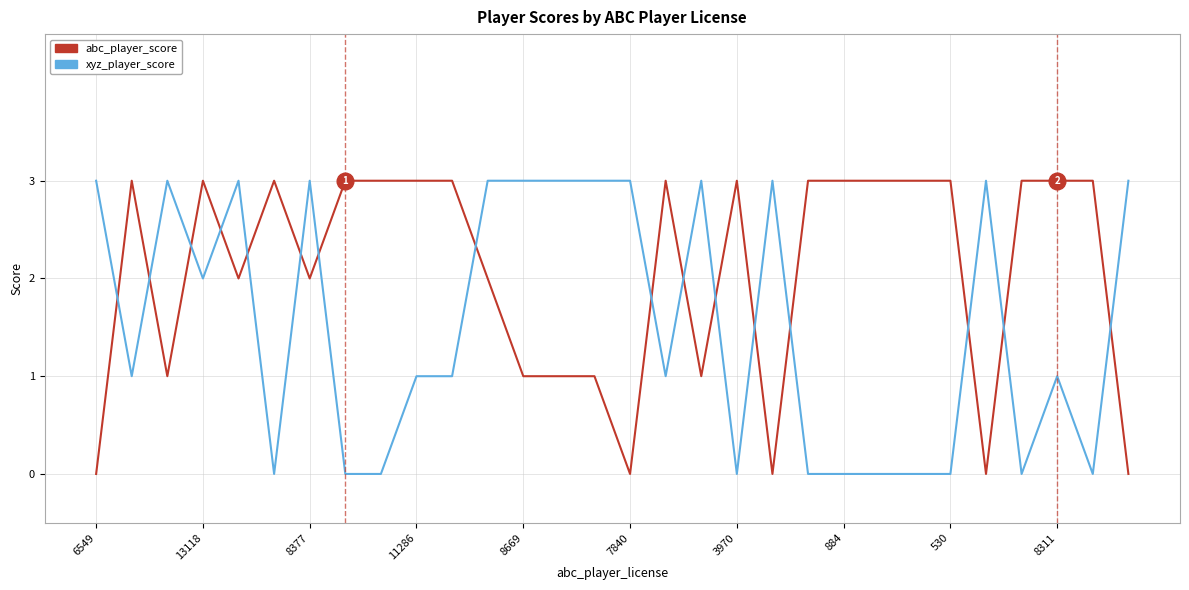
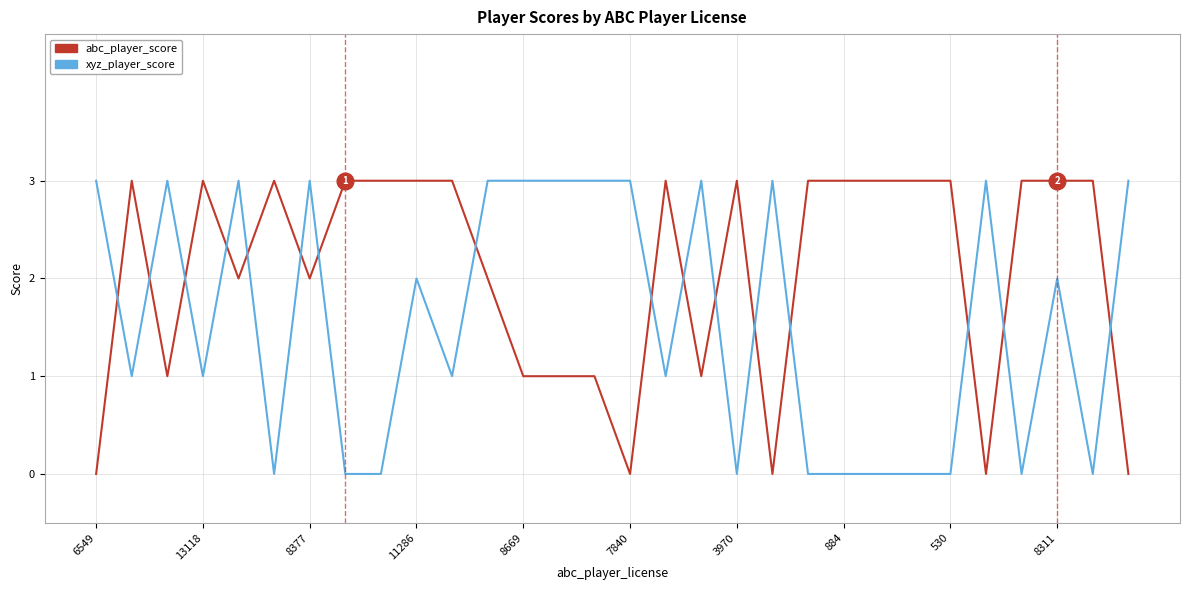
xyz_player_score, 13118: 2 -> 1
xyz_player_score, 11286: 1 -> 2
xyz_player_score, 8311: 1 -> 2
